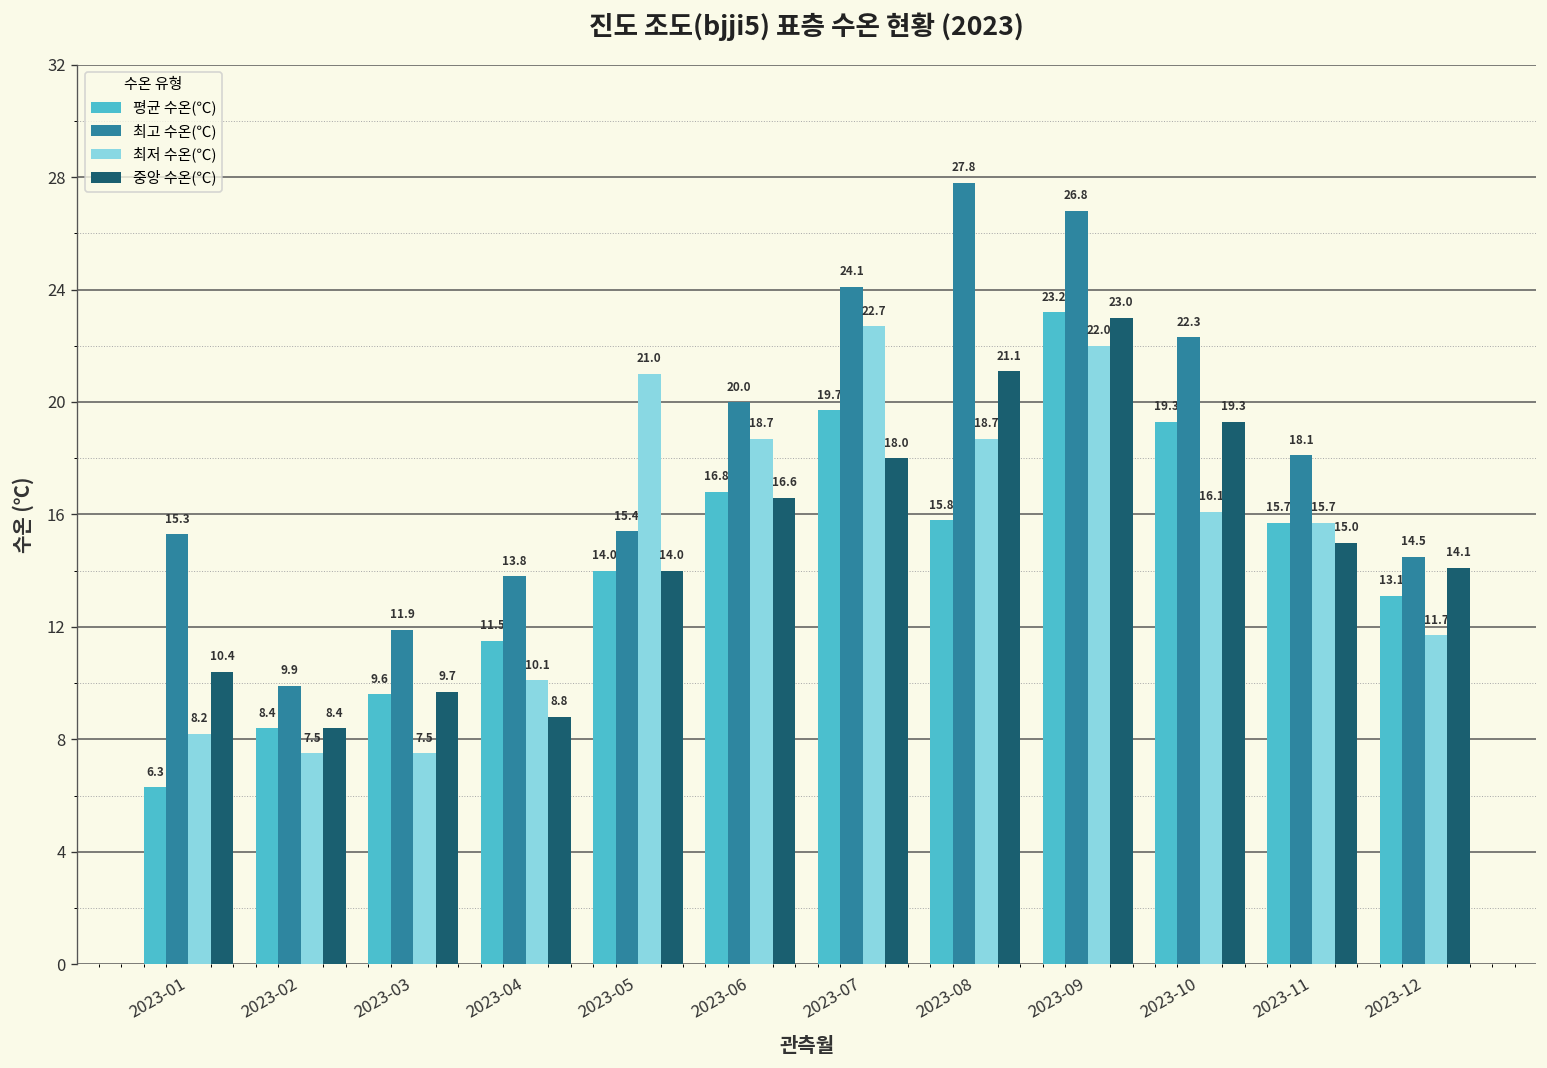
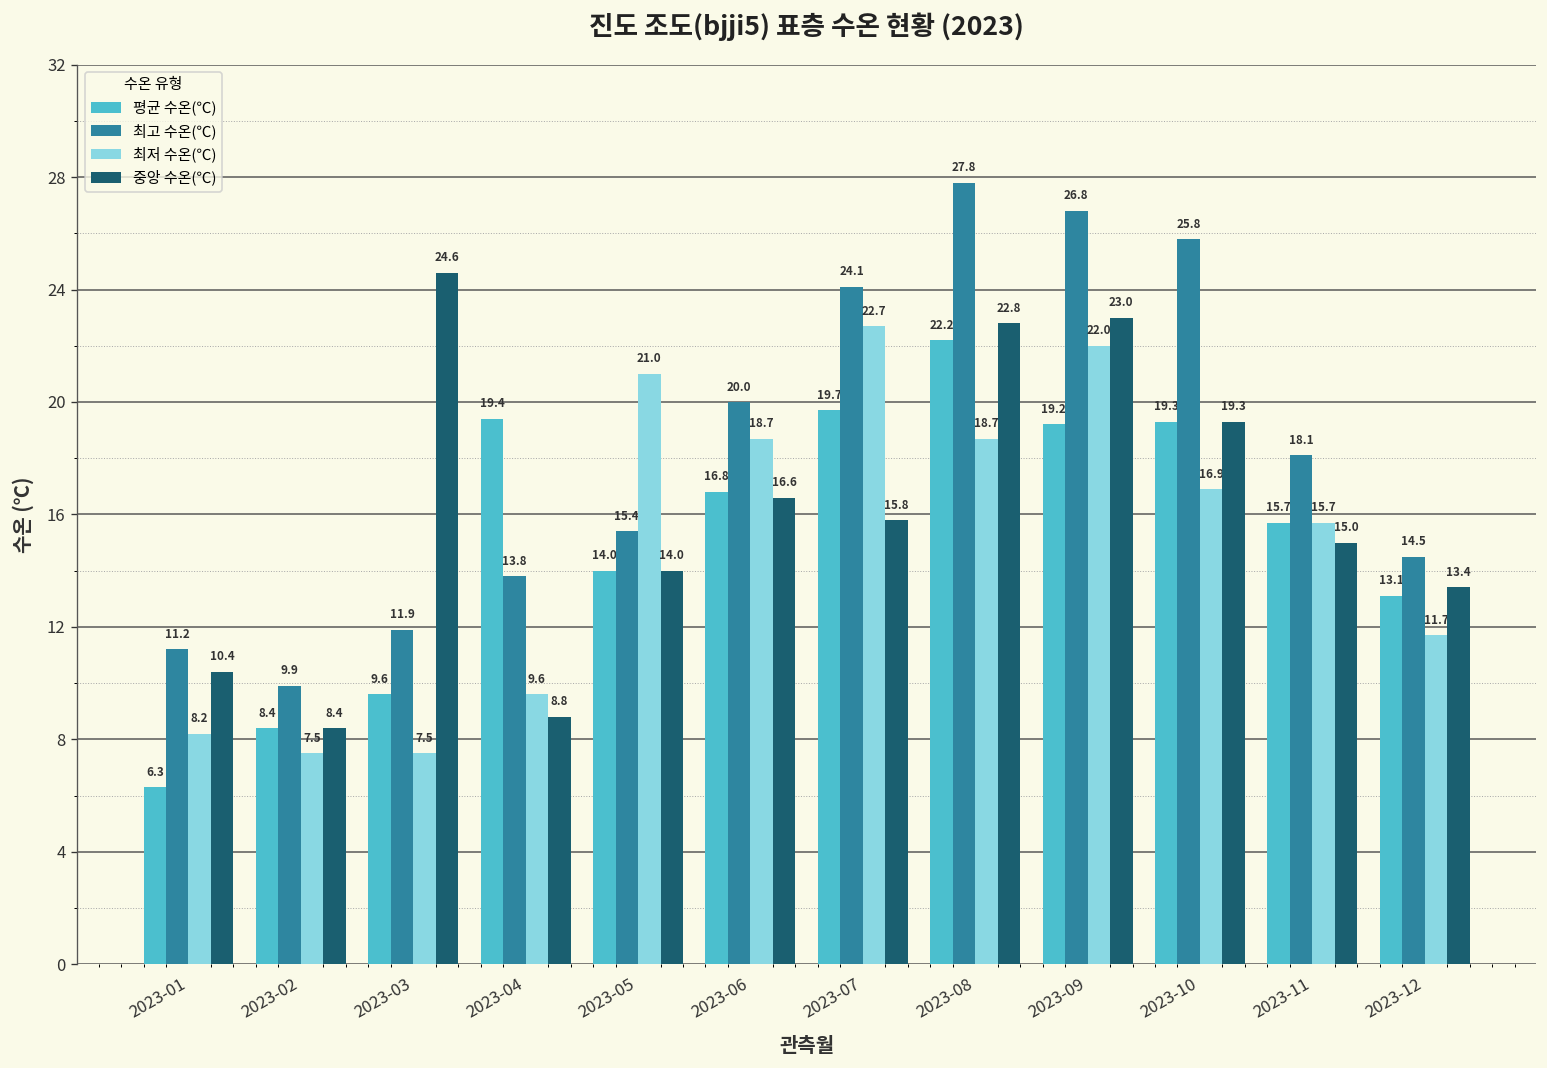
최고 수온(℃), 2023-01: 15.3 -> 11.2
중앙 수온(℃), 2023-03: 9.7 -> 24.6
평균 수온(℃), 2023-04: 11.5 -> 19.4
최저 수온(℃), 2023-04: 10.1 -> 9.6
중앙 수온(℃), 2023-07: 18.0 -> 15.8
평균 수온(℃), 2023-08: 15.8 -> 22.2
중앙 수온(℃), 2023-08: 21.1 -> 22.8
평균 수온(℃), 2023-09: 23.2 -> 19.2
최고 수온(℃), 2023-10: 22.3 -> 25.8
최저 수온(℃), 2023-10: 16.1 -> 16.9
중앙 수온(℃), 2023-12: 14.1 -> 13.4
